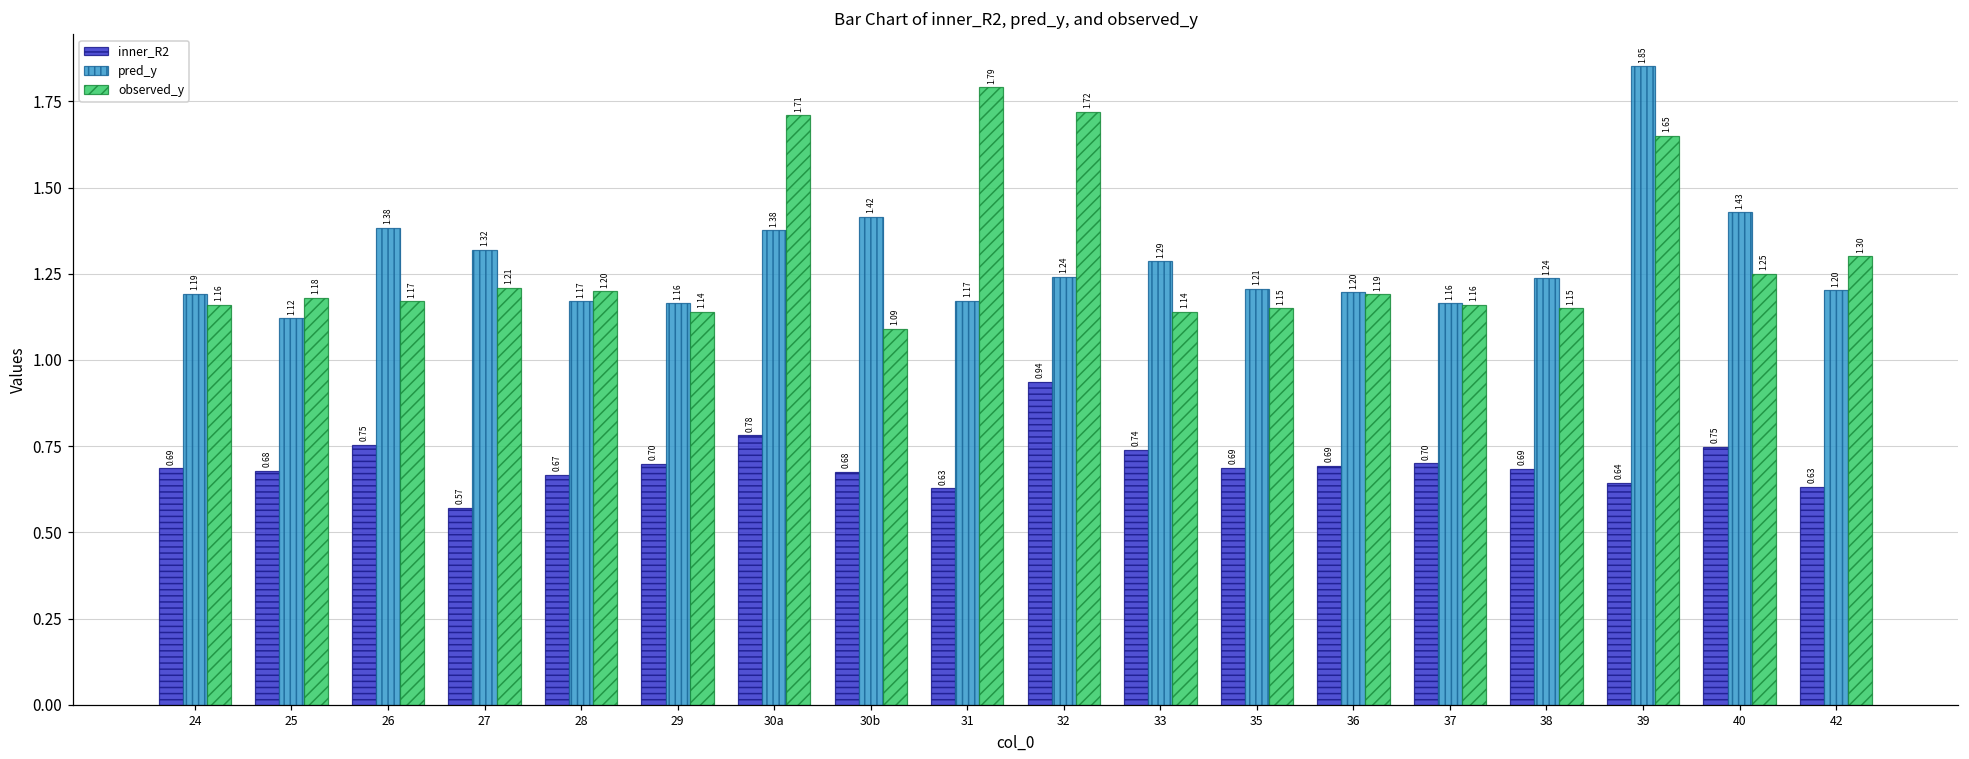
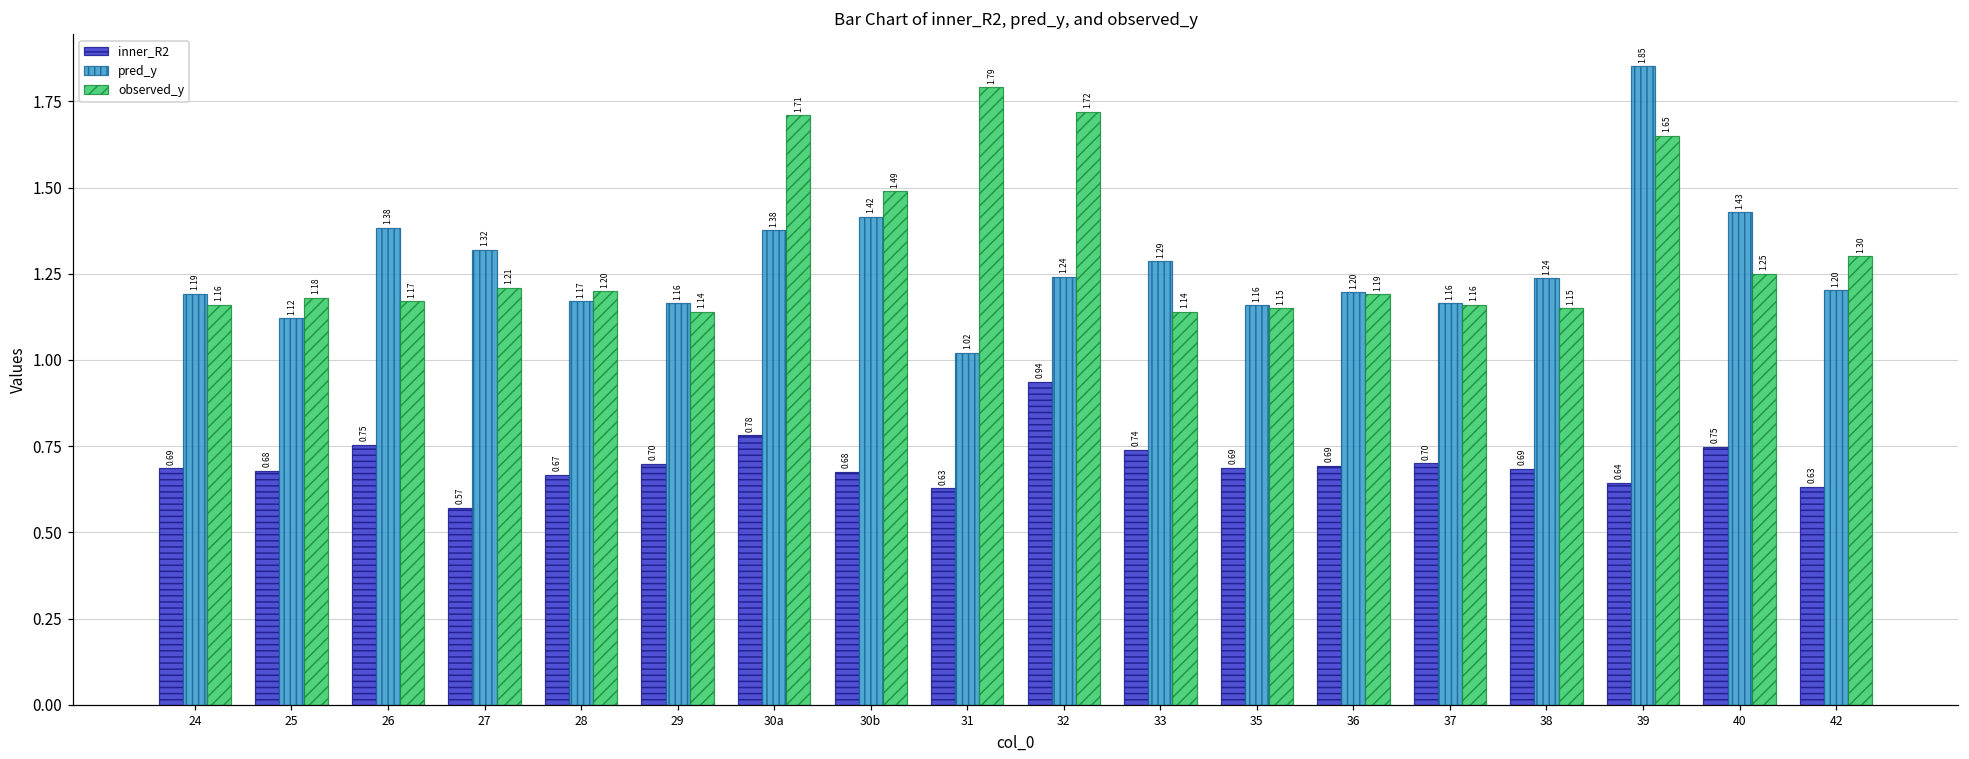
observed_y, 30b: 1.09 -> 1.49
pred_y, 31: 1.17 -> 1.02
pred_y, 35: 1.21 -> 1.16
